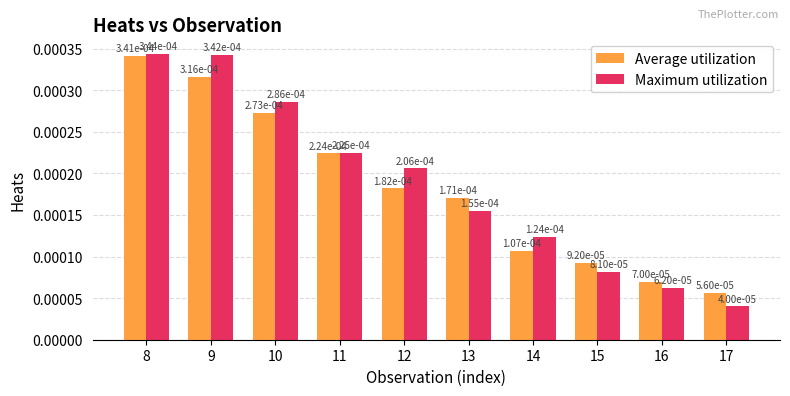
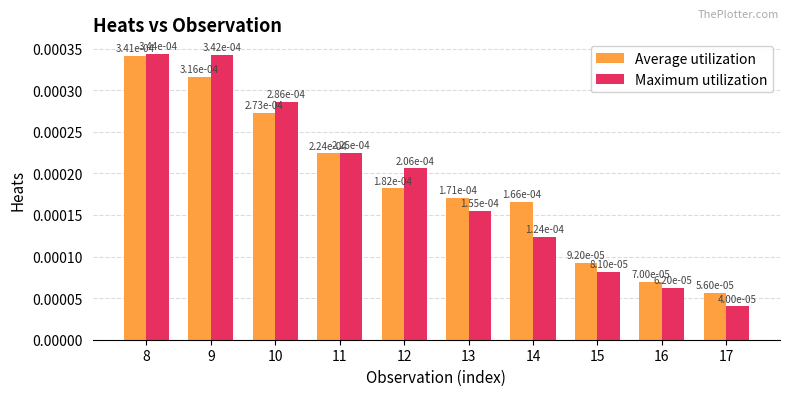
Average utilization, 14: 1.07e-04 -> 1.66e-04
